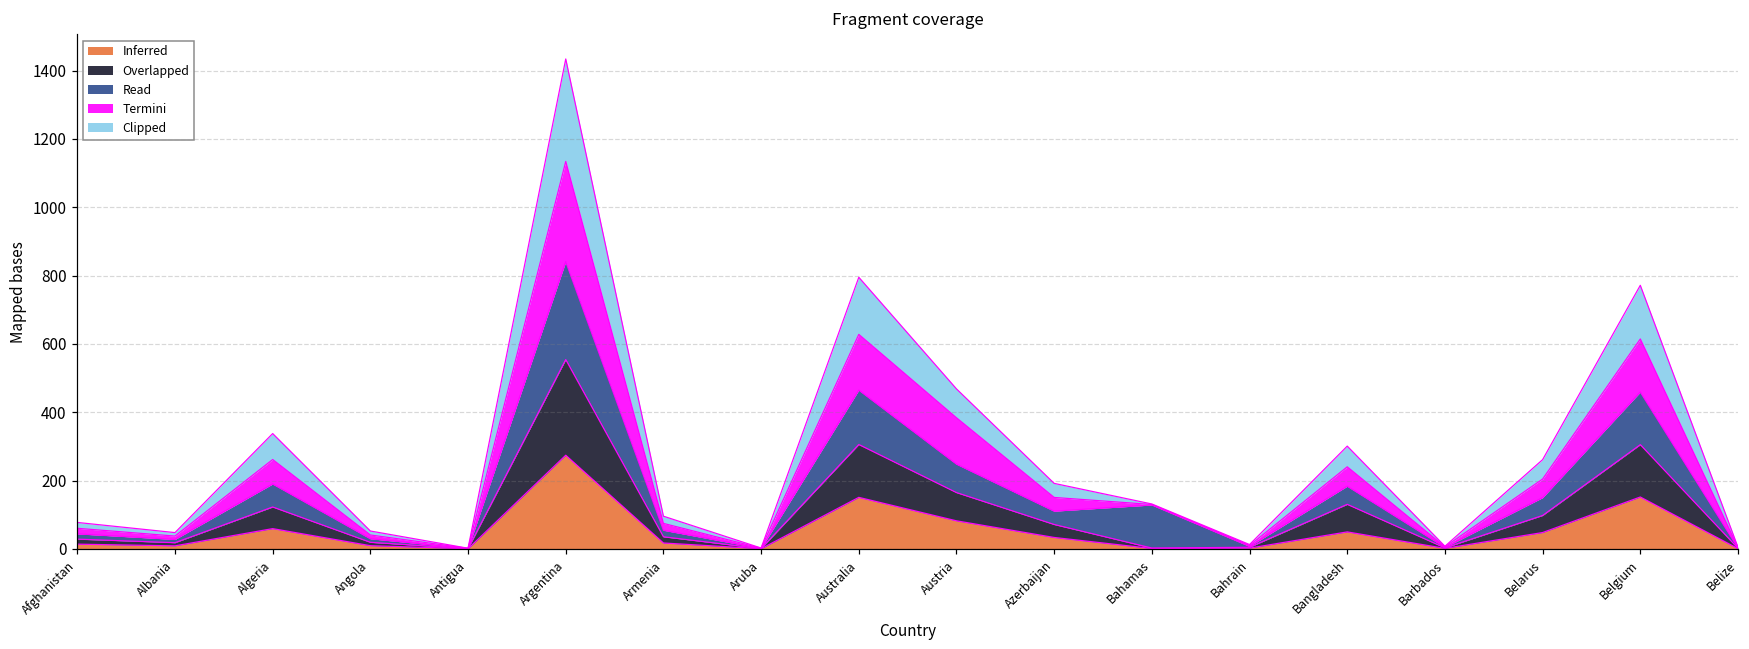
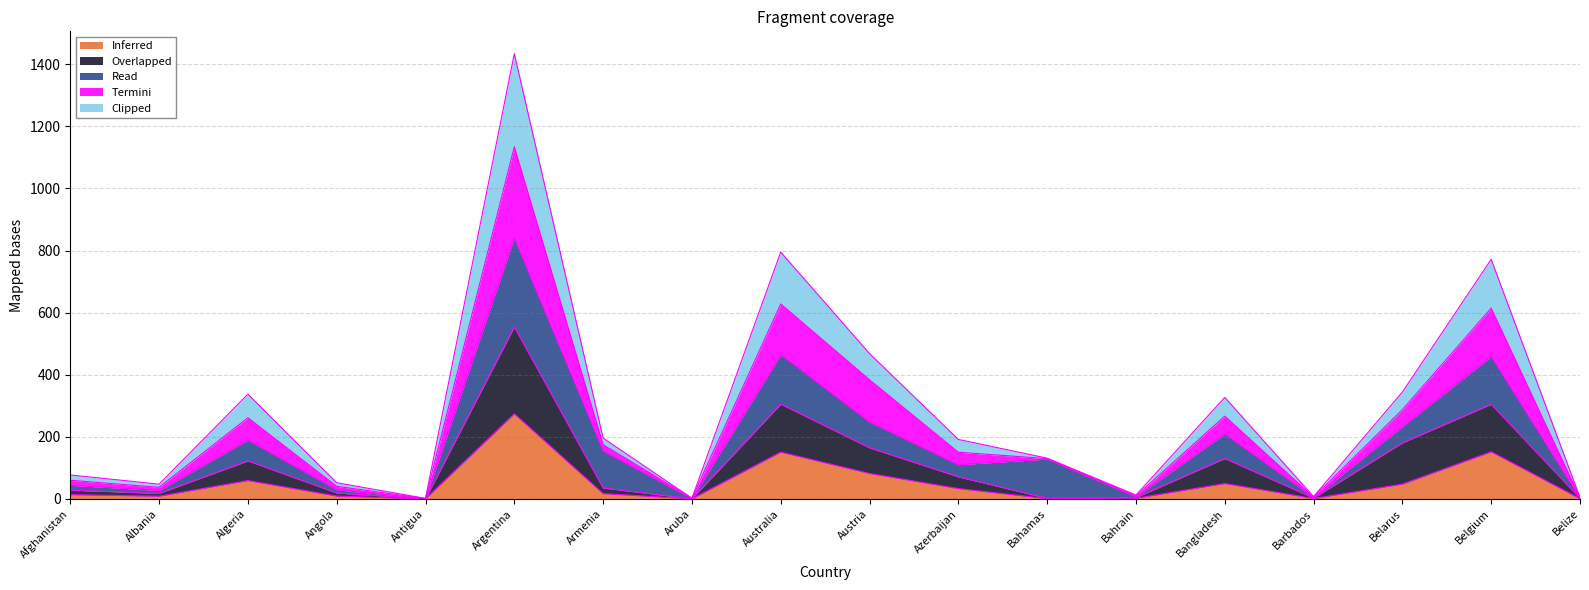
Read, Armenia: 20 -> 120
Read, Bangladesh: 50 -> 80
Overlapped, Belarus: 50 -> 130
